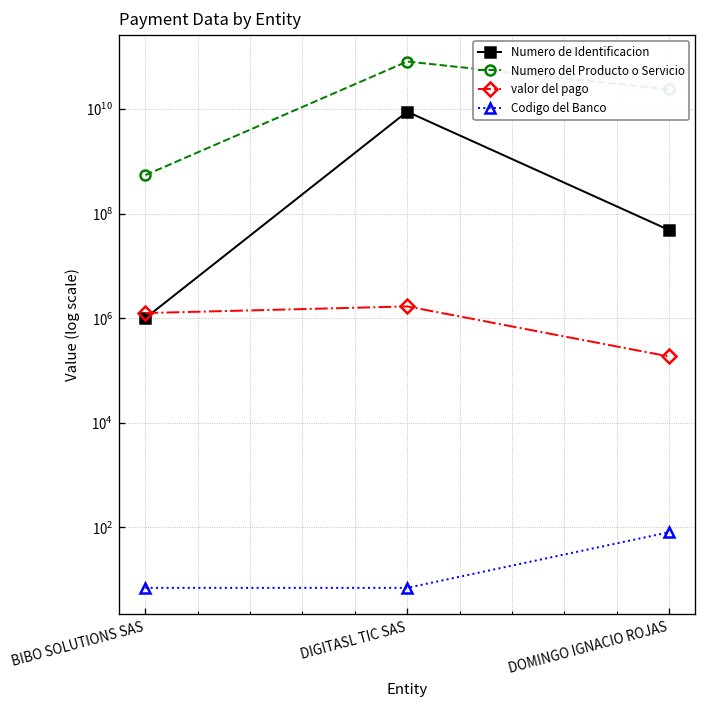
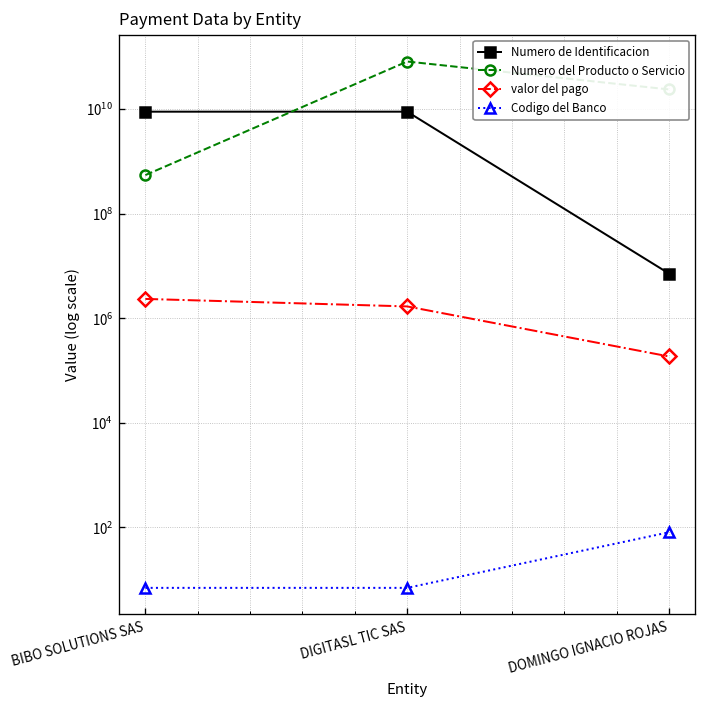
Numero de Identificacion, BIBO SOLUTIONS SAS: 1000000 -> 9000000000
valor del pago, BIBO SOLUTIONS SAS: 1300000 -> 2000000
Numero de Identificacion, DOMINGO IGNACIO ROJAS: 50000000 -> 7000000
